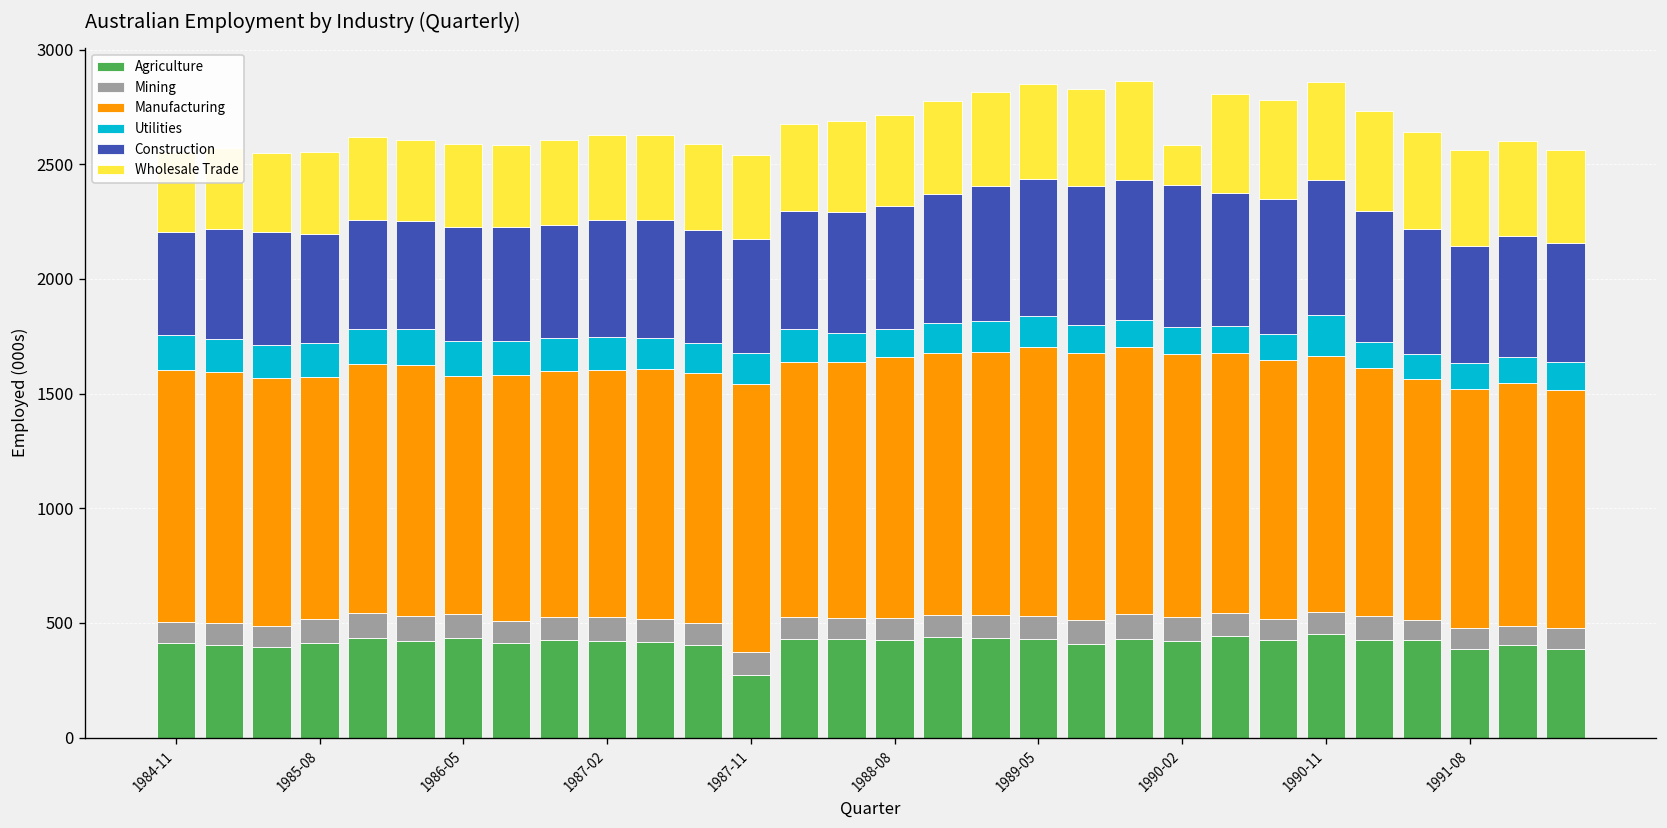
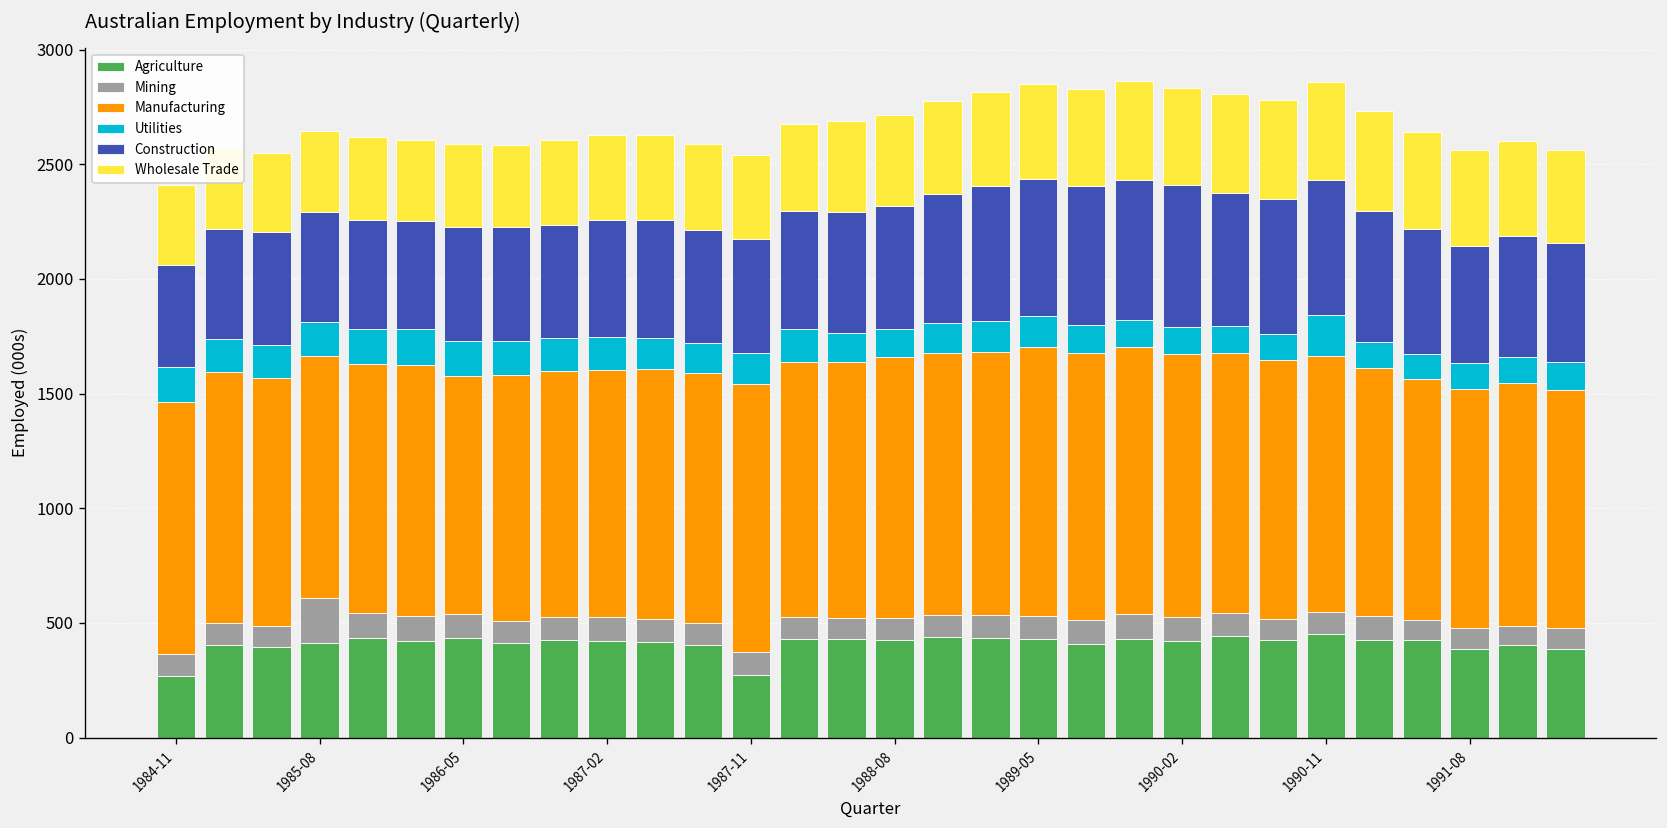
Agriculture, 1984-11: 410 -> 270
Mining, 1985-08: 100 -> 190
Wholesale Trade, 1990-02: 180 -> 420
